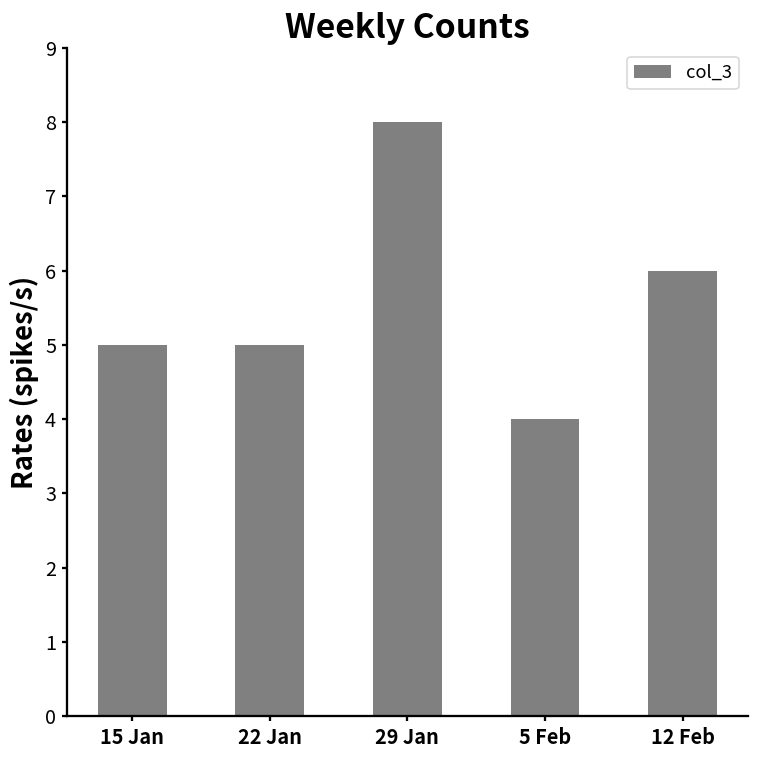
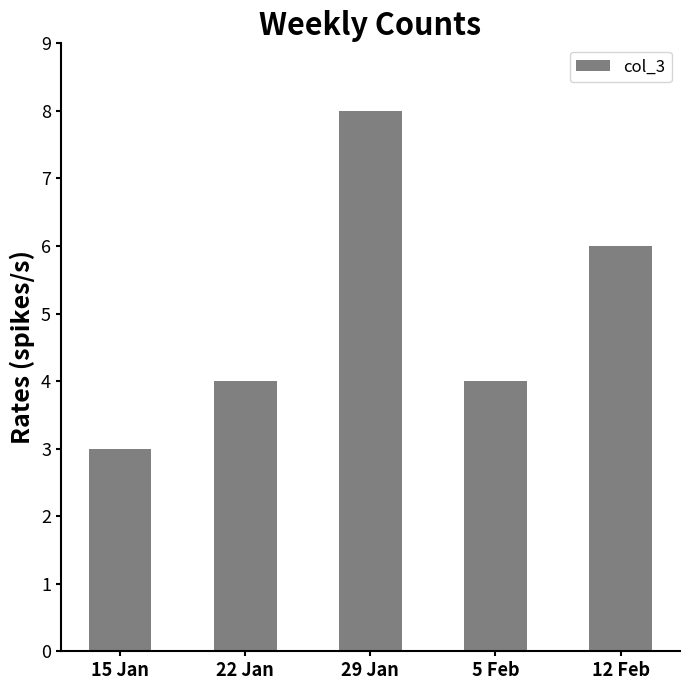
15 Jan: 5 -> 3
22 Jan: 5 -> 4
